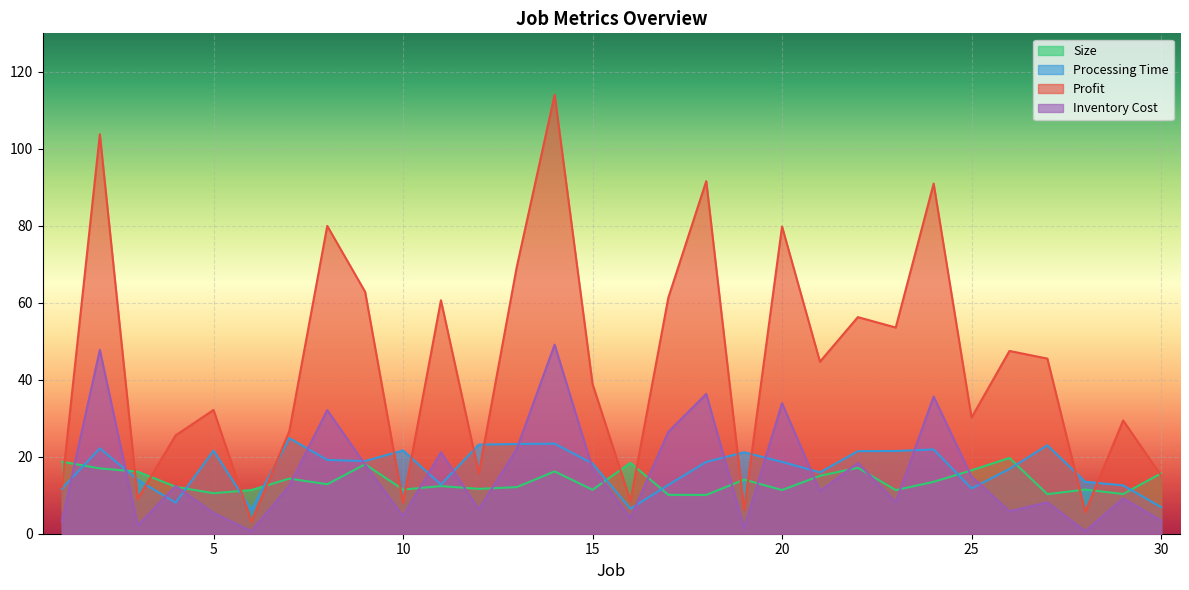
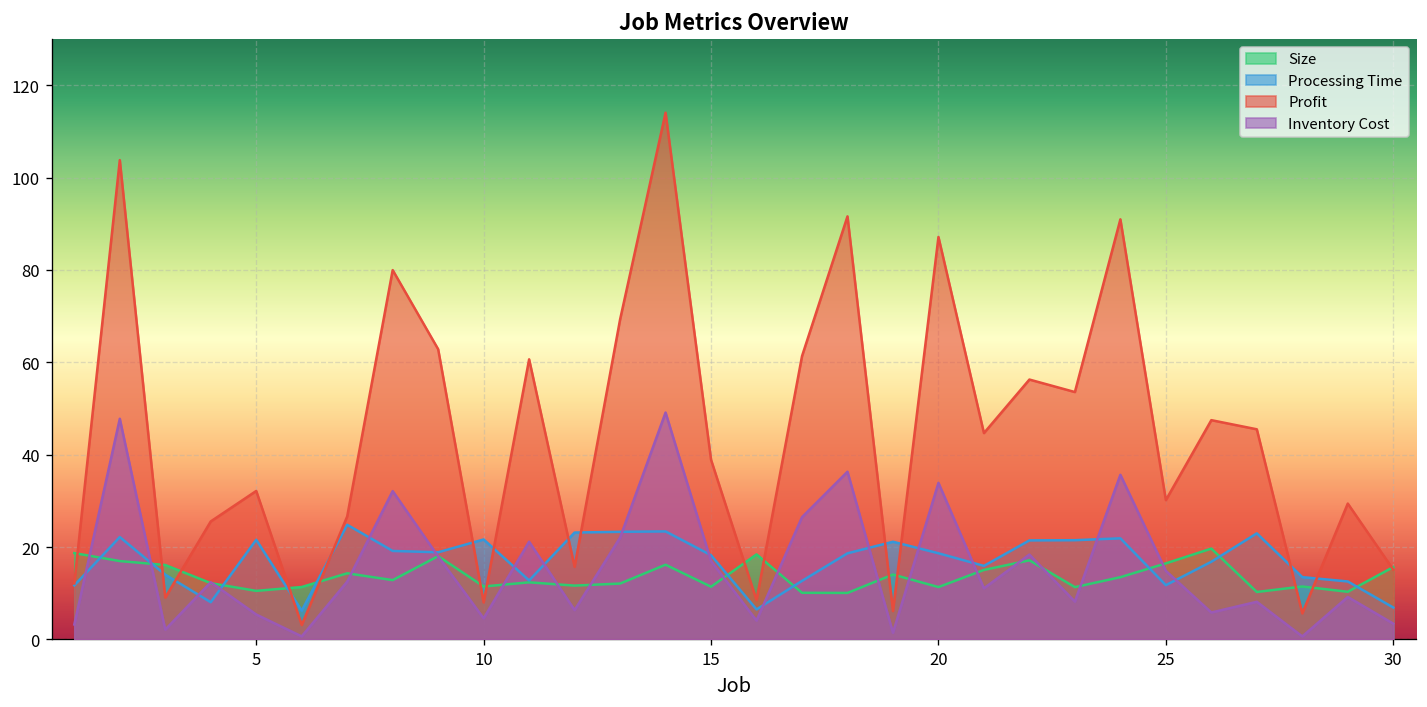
Profit, 20: 80 -> 87
